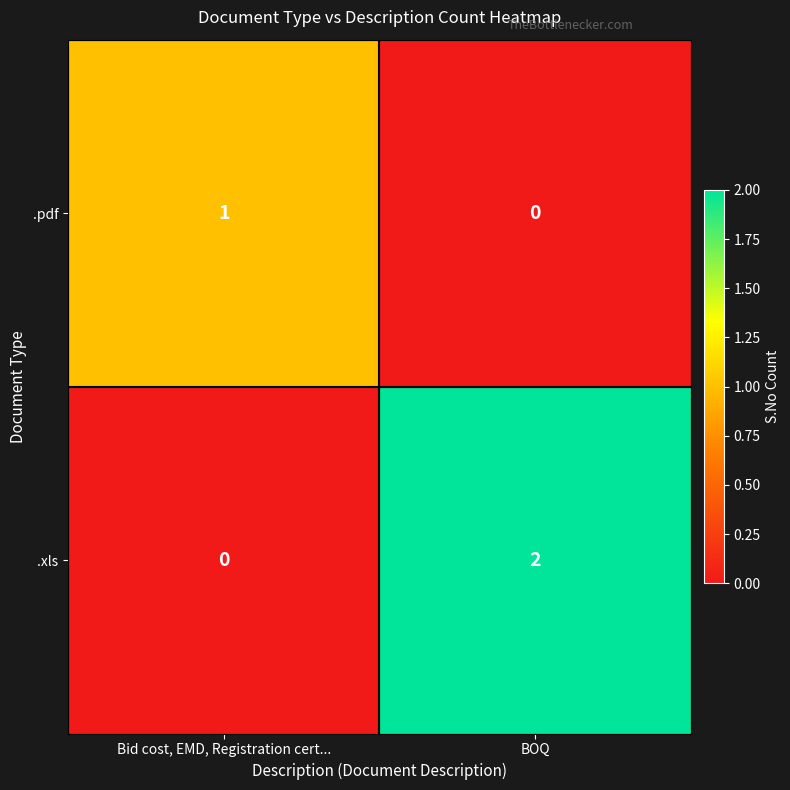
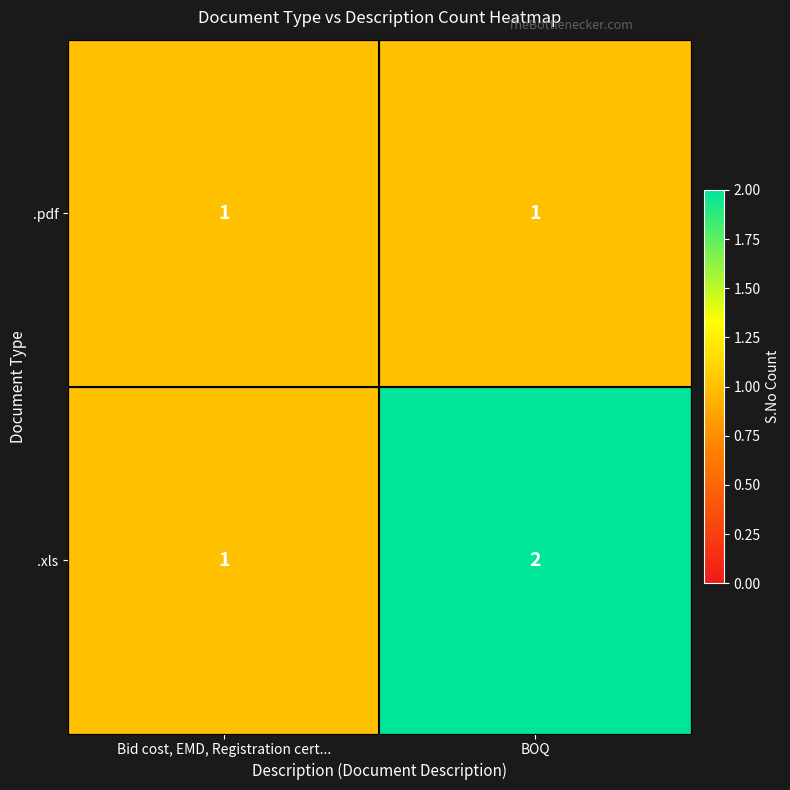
.pdf, BOQ: 0 -> 1
.xls, Bid cost, EMD, Registration cert...: 0 -> 1
